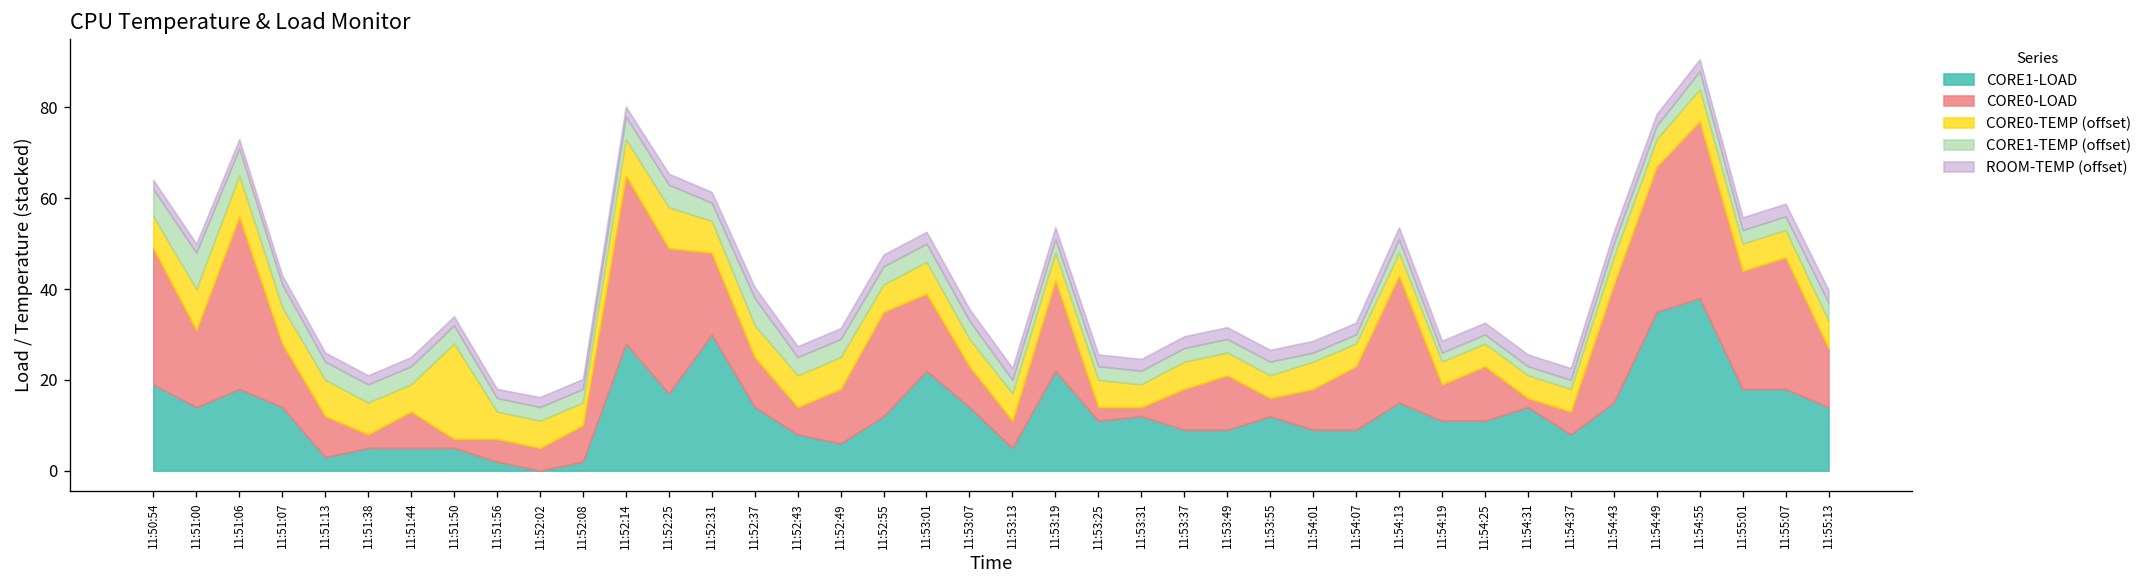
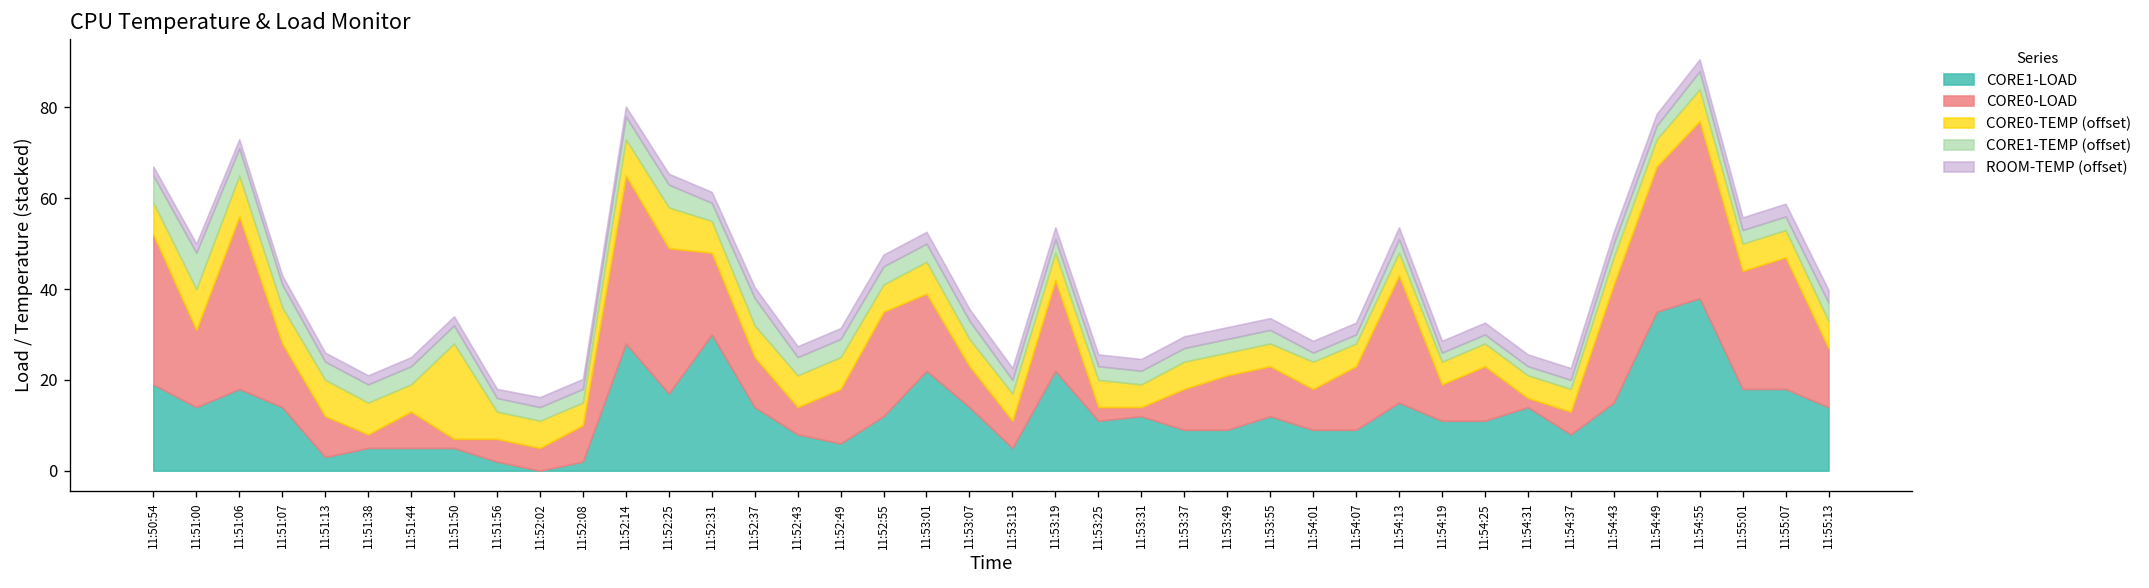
CORE0-LOAD, 11:50:54: 30 -> 33
CORE0-LOAD, 11:53:55: 4 -> 11
